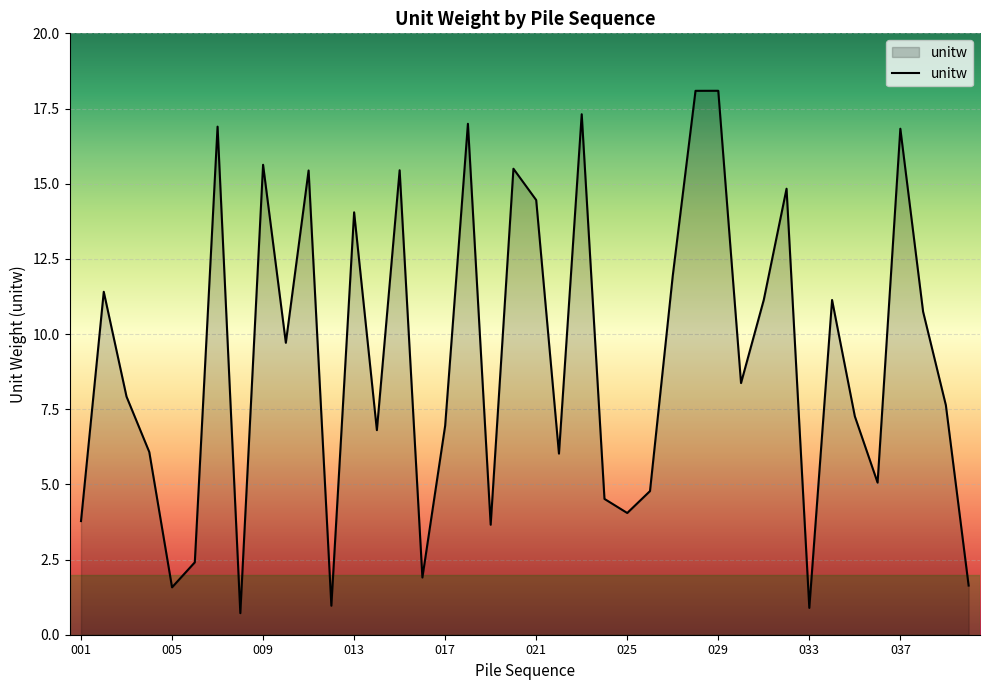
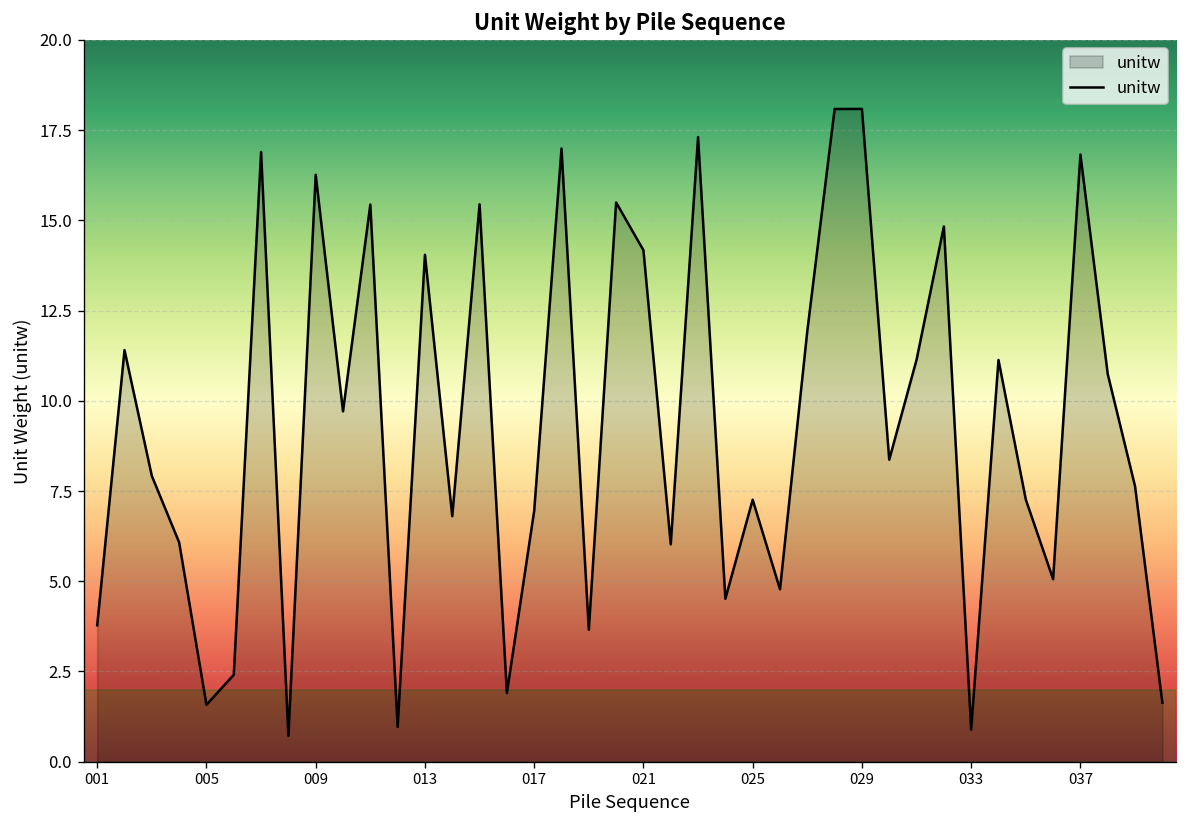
009: 15.6 -> 16.3
021: 14.5 -> 14.2
025: 4.0 -> 7.3
